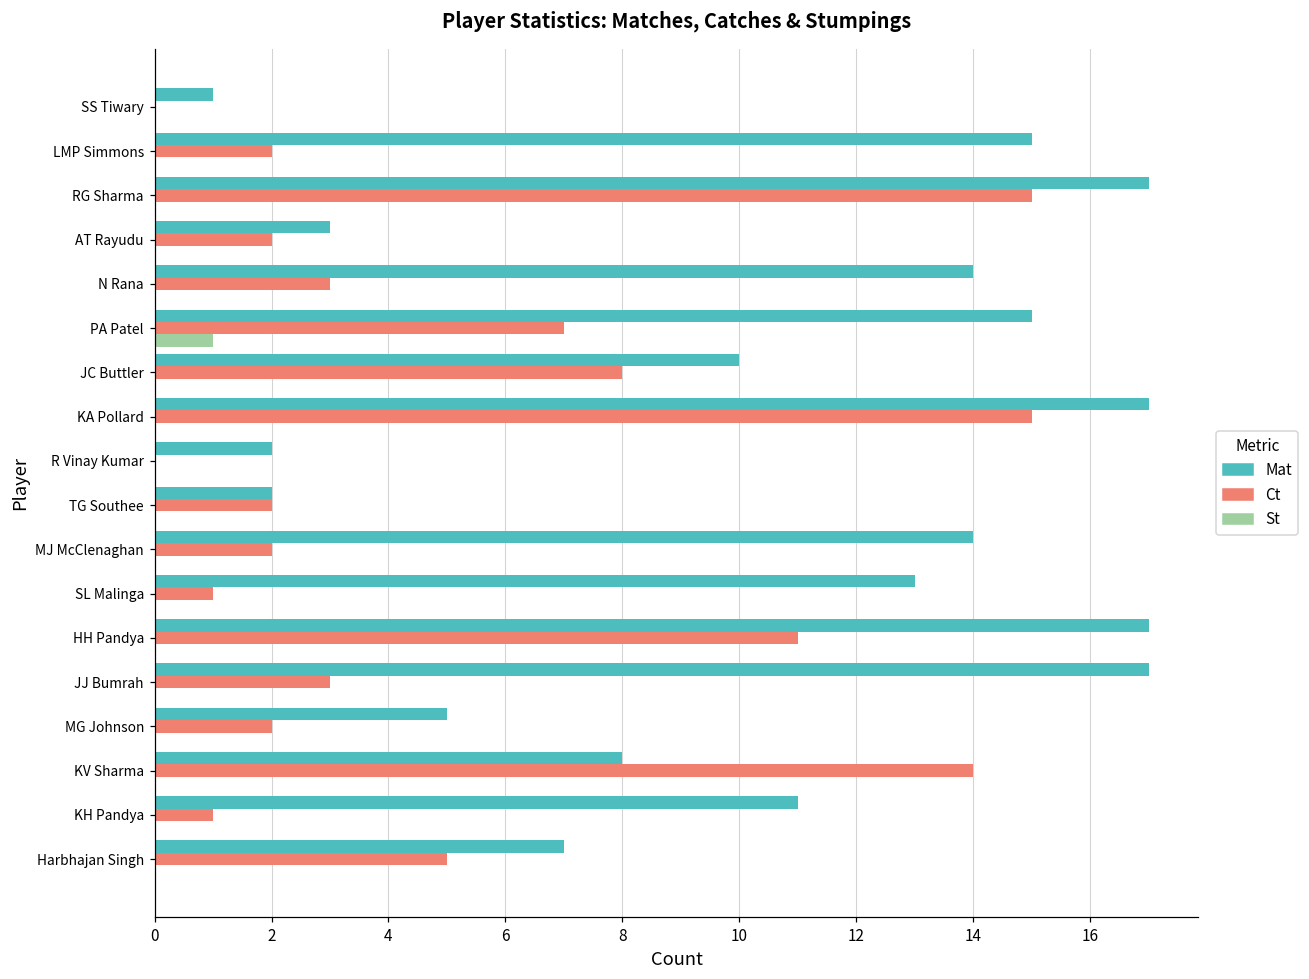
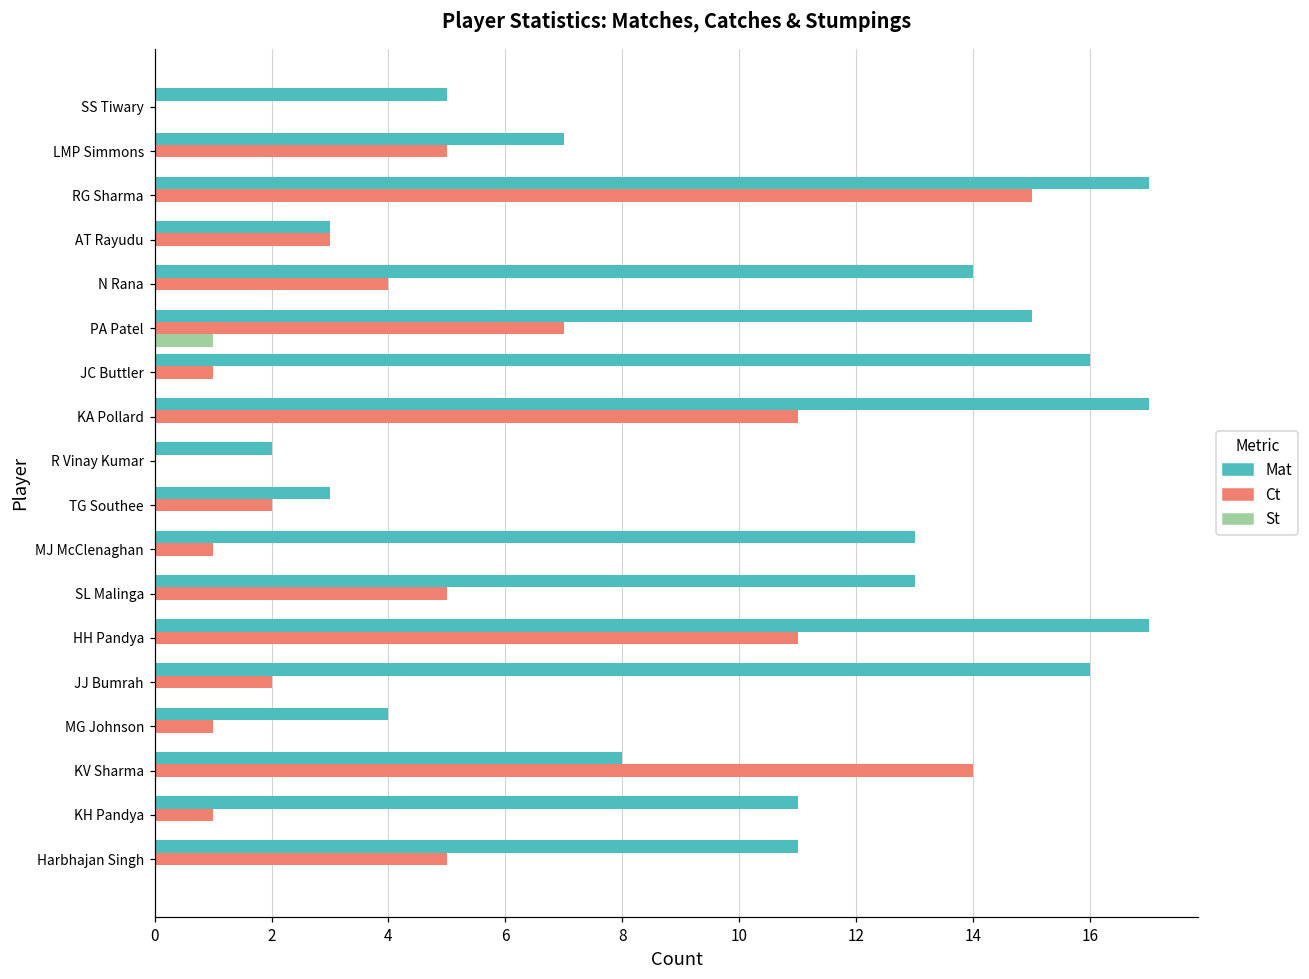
Mat, SS Tiwary: 1 -> 5
Mat, LMP Simmons: 15 -> 7
Ct, LMP Simmons: 2 -> 5
Ct, AT Rayudu: 2 -> 3
Ct, N Rana: 3 -> 4
Mat, JC Buttler: 10 -> 16
Ct, JC Buttler: 8 -> 1
Ct, KA Pollard: 15 -> 11
Mat, TG Southee: 2 -> 3
Mat, MJ McClenaghan: 14 -> 13
Ct, MJ McClenaghan: 2 -> 1
Ct, SL Malinga: 1 -> 5
Mat, JJ Bumrah: 17 -> 16
Ct, JJ Bumrah: 3 -> 2
Mat, MG Johnson: 5 -> 4
Ct, MG Johnson: 2 -> 1
Mat, Harbhajan Singh: 7 -> 11
